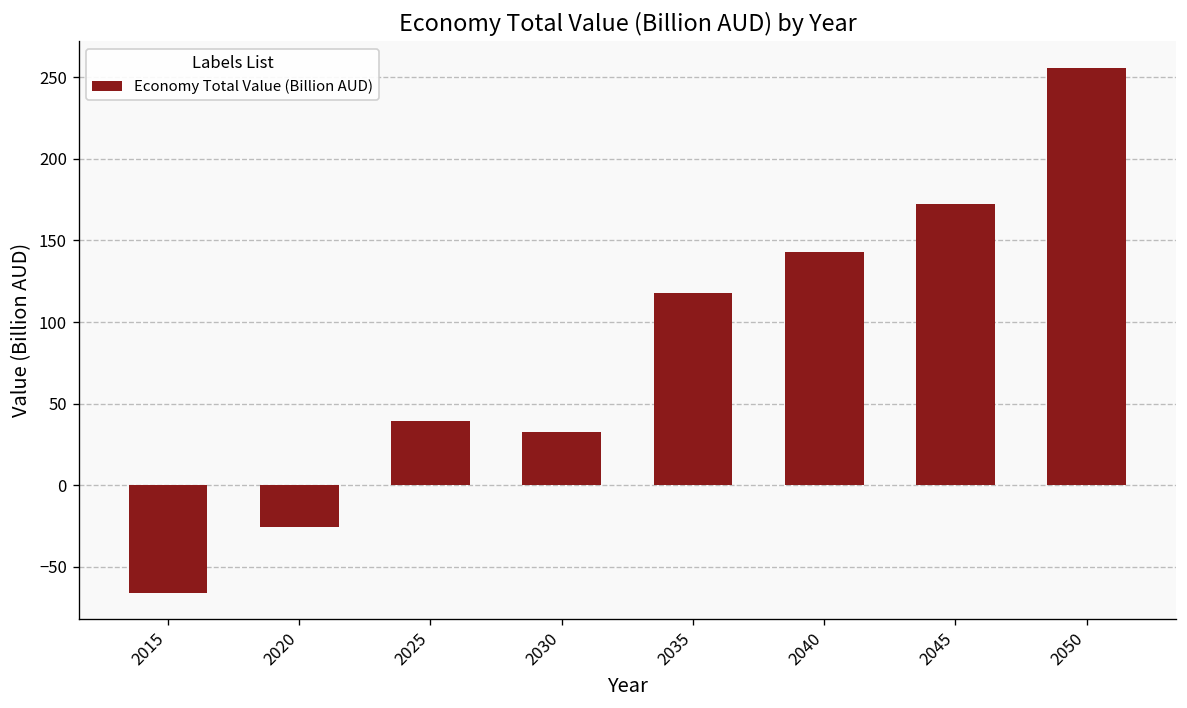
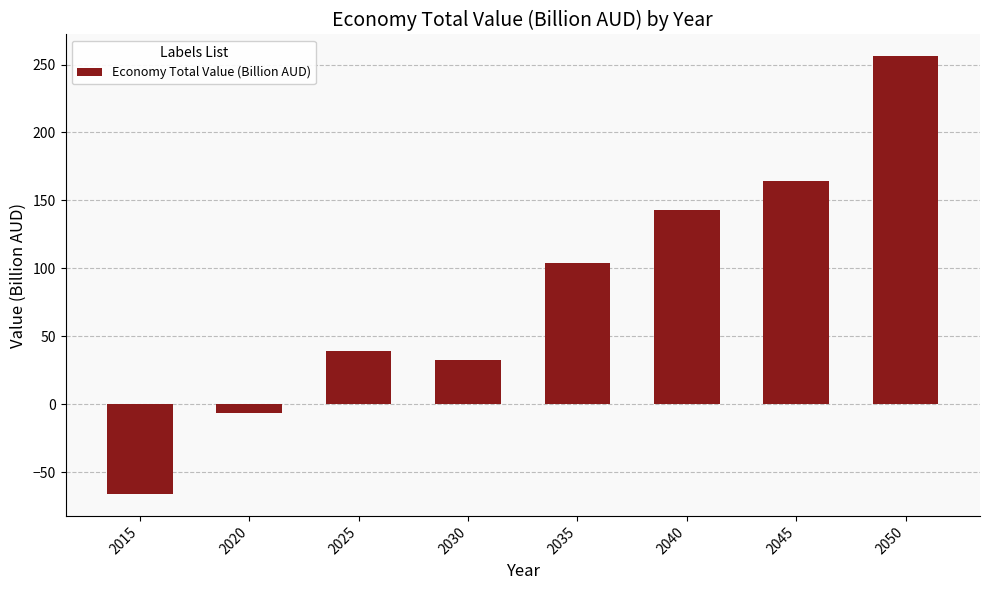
2020: -26 -> -7
2035: 118 -> 104
2045: 172 -> 164
